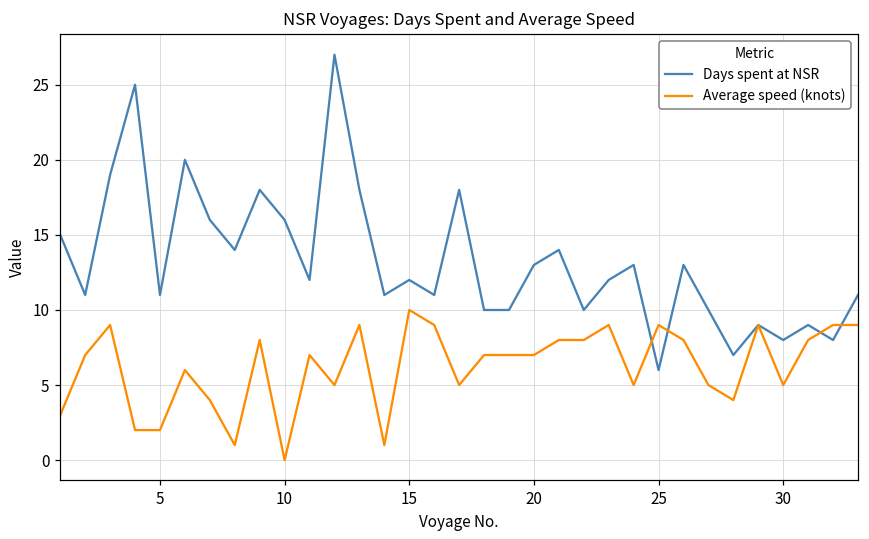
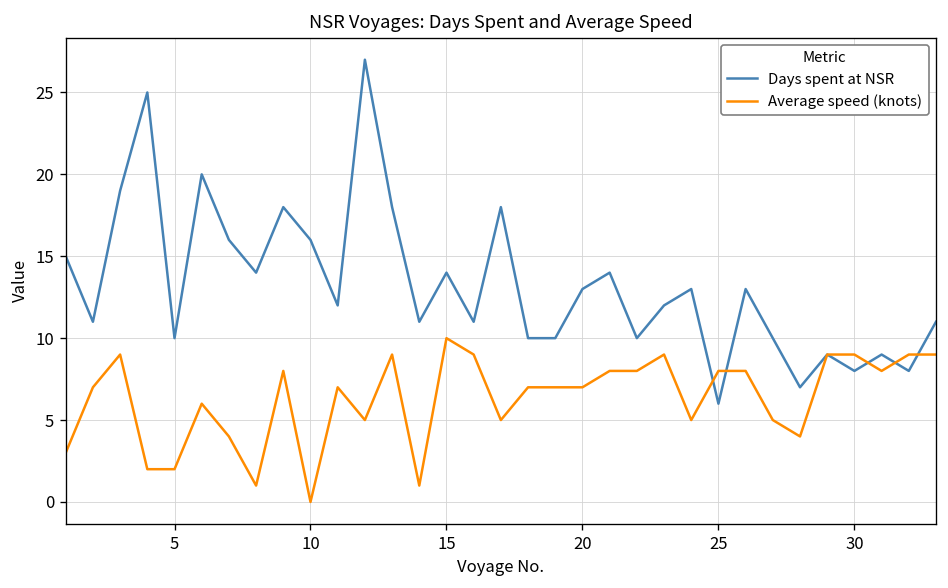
Days spent at NSR, 5: 11 -> 10
Days spent at NSR, 15: 12 -> 14
Average speed (knots), 25: 9 -> 8
Average speed (knots), 30: 5 -> 9
